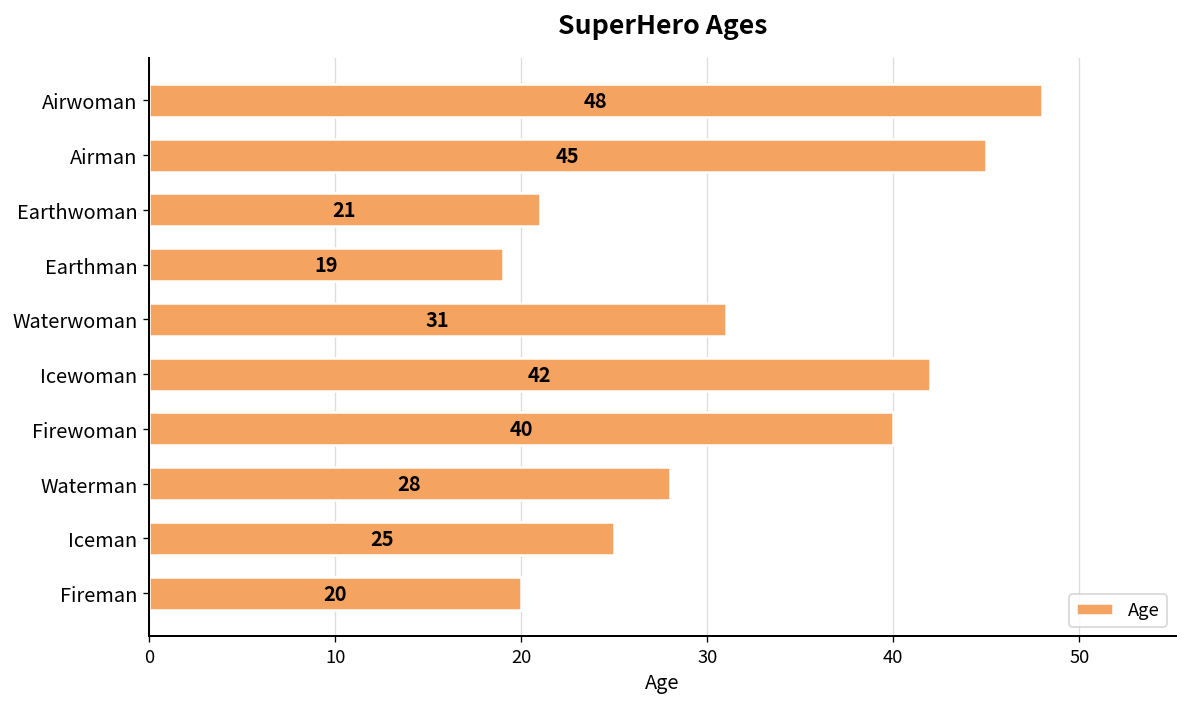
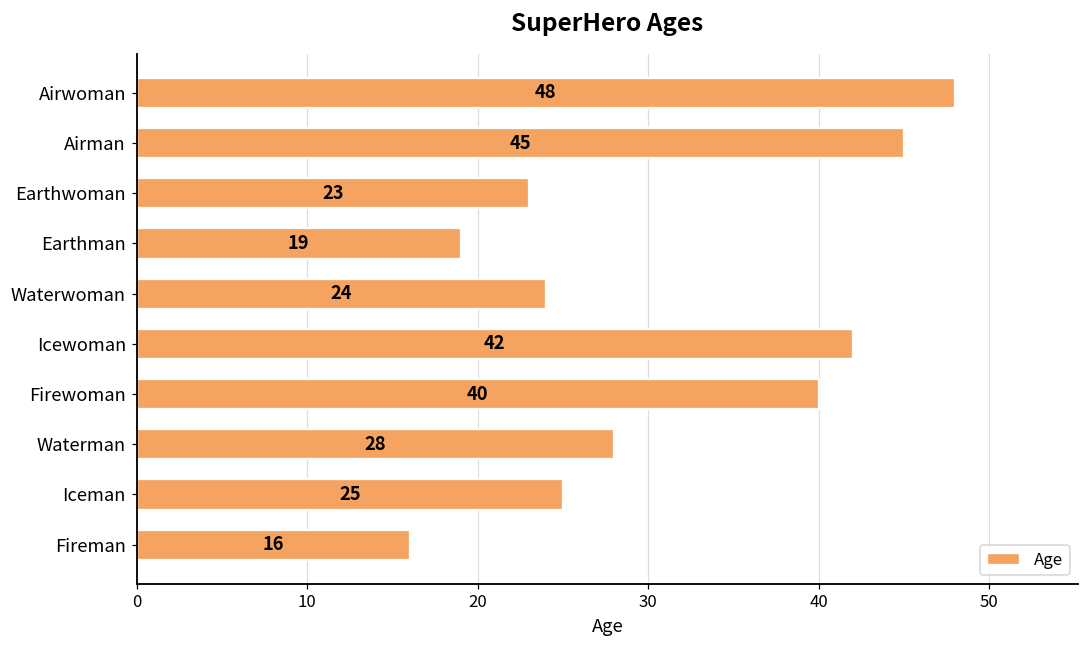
Earthwoman: 21 -> 23
Waterwoman: 31 -> 24
Fireman: 20 -> 16
